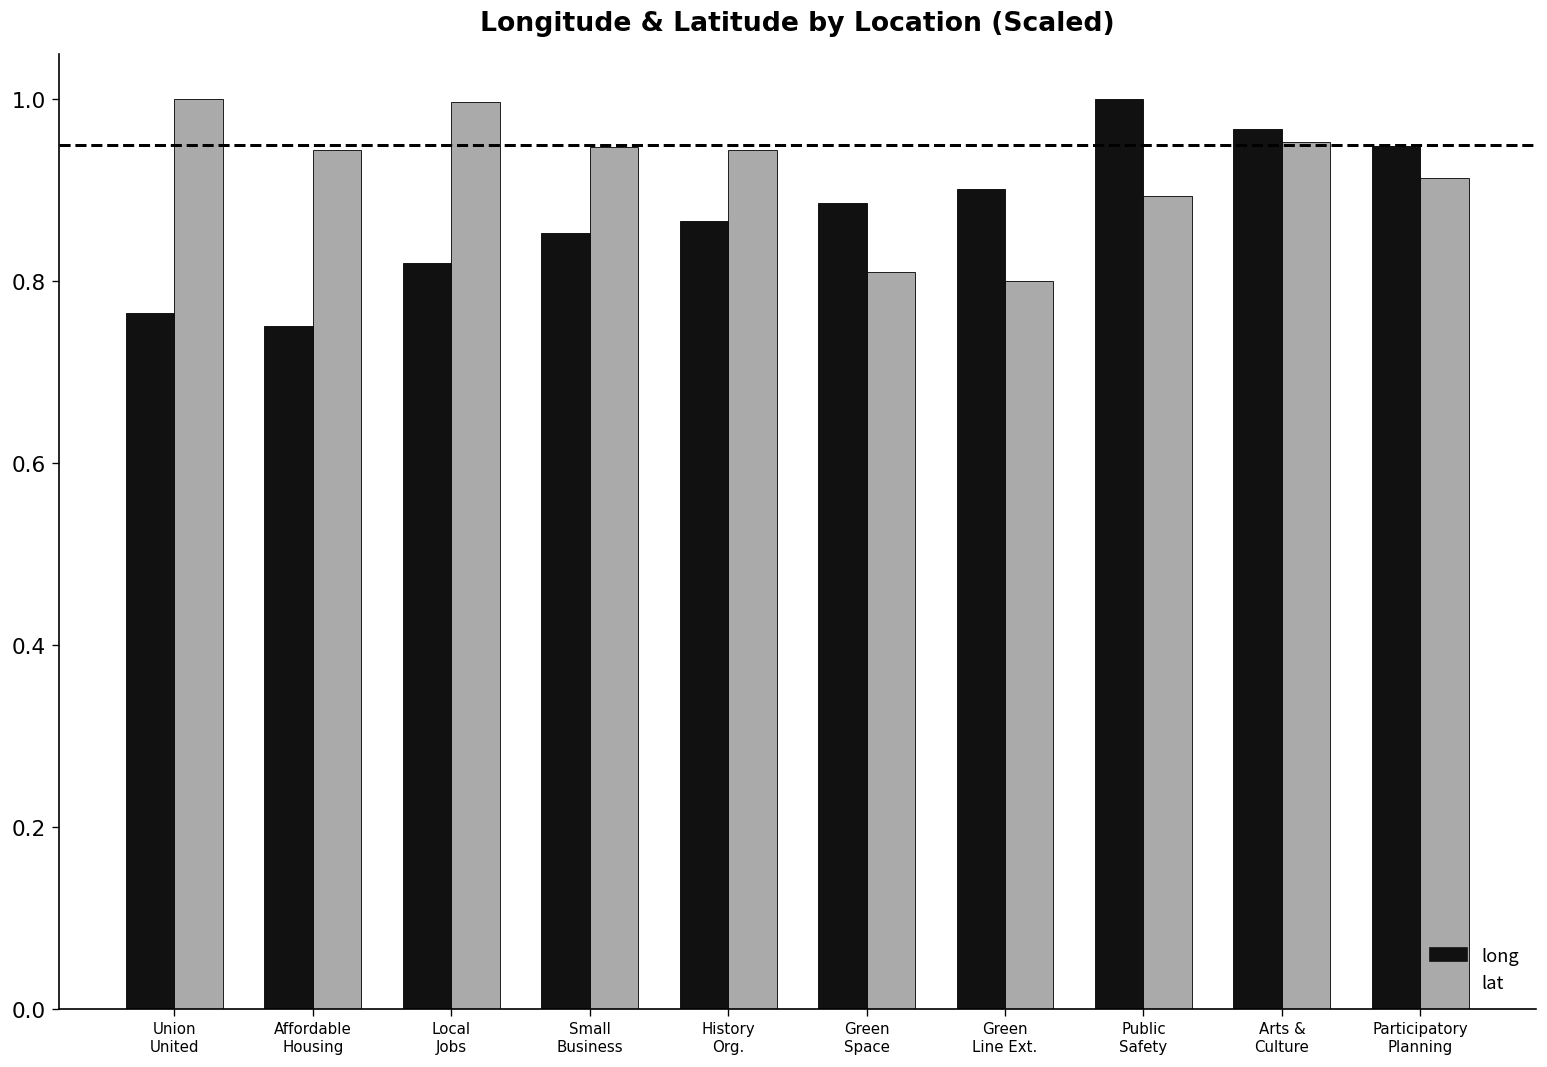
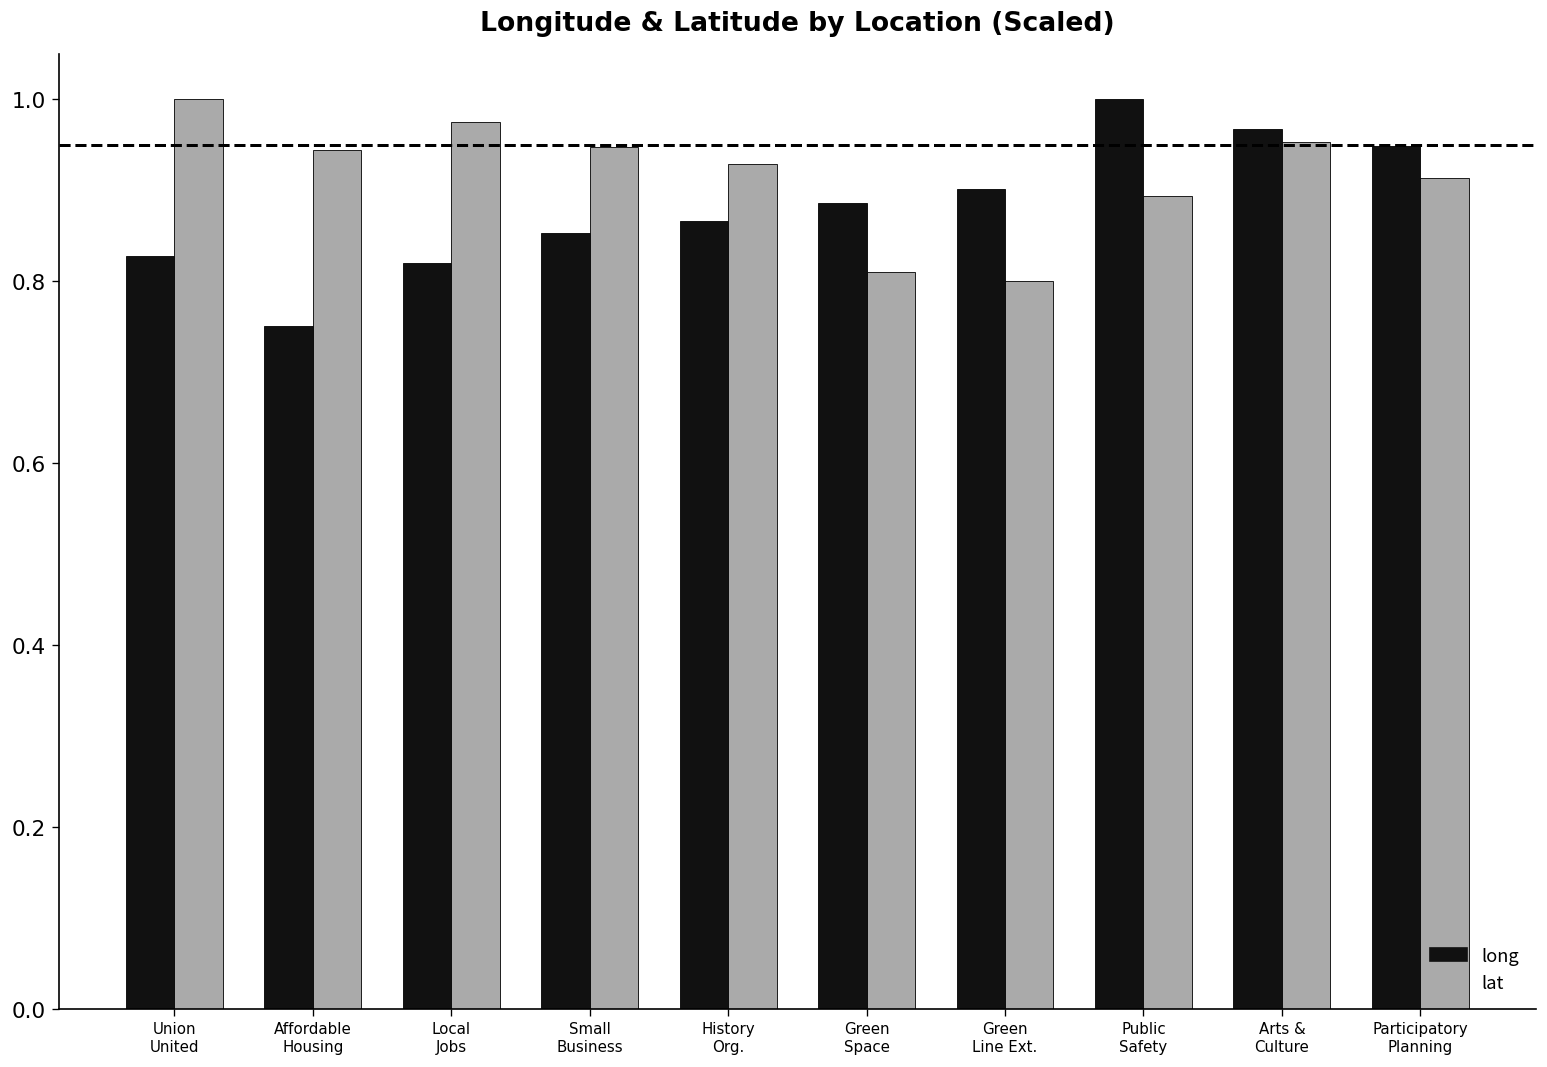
long, Union United: 0.76 -> 0.83
lat, Local Jobs: 1.00 -> 0.98
lat, History Org.: 0.94 -> 0.93
